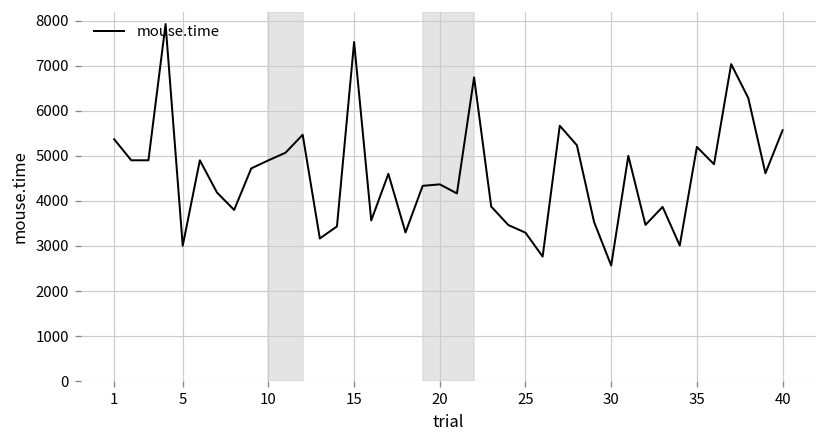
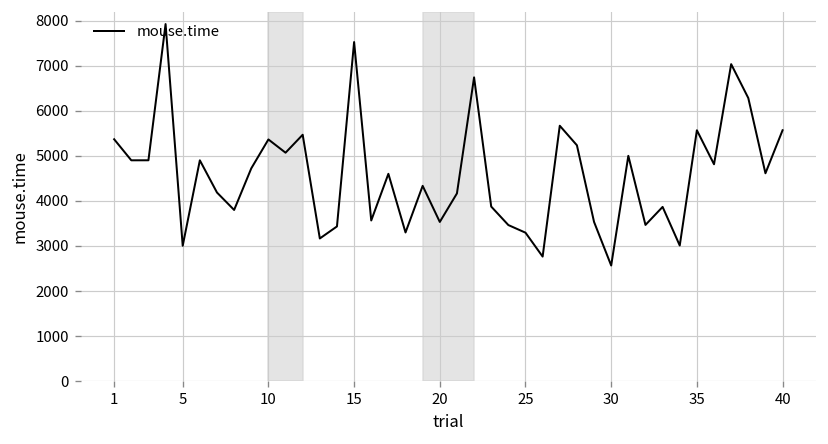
10: 4900 -> 5400
20: 4400 -> 3500
35: 5200 -> 5600
